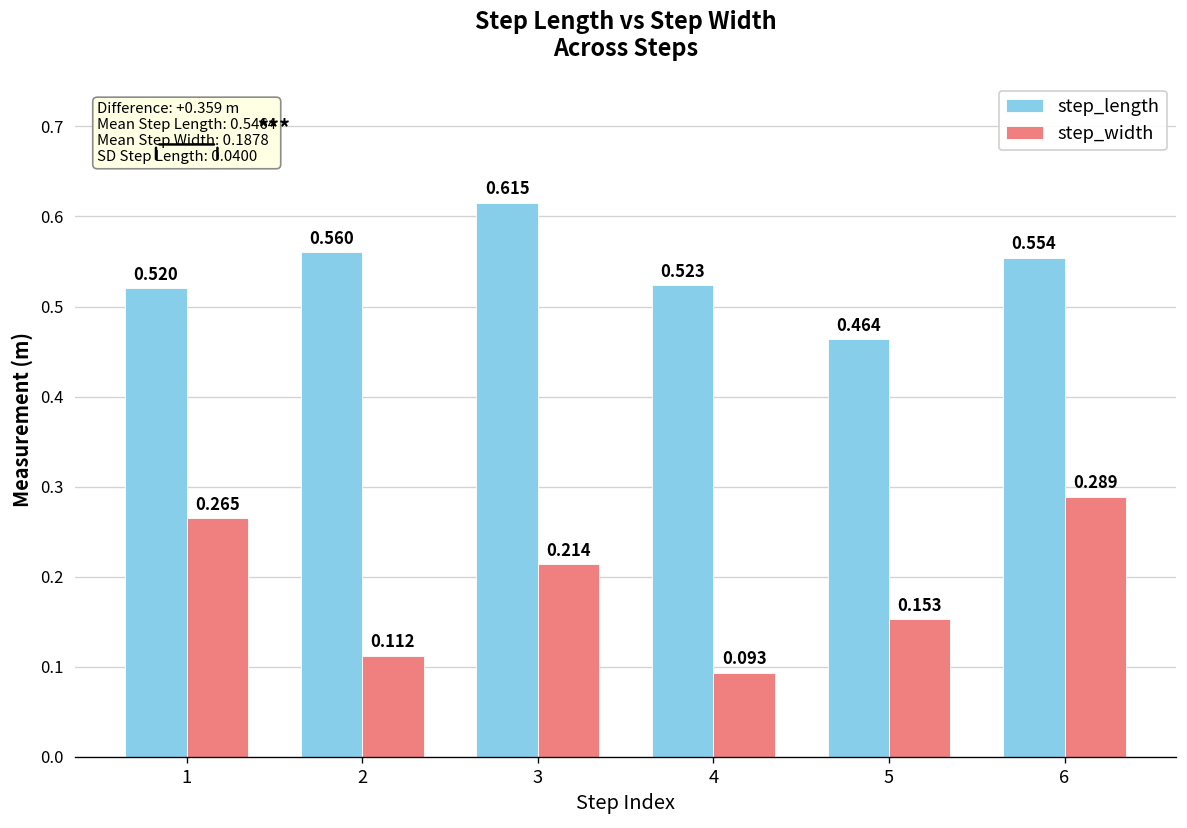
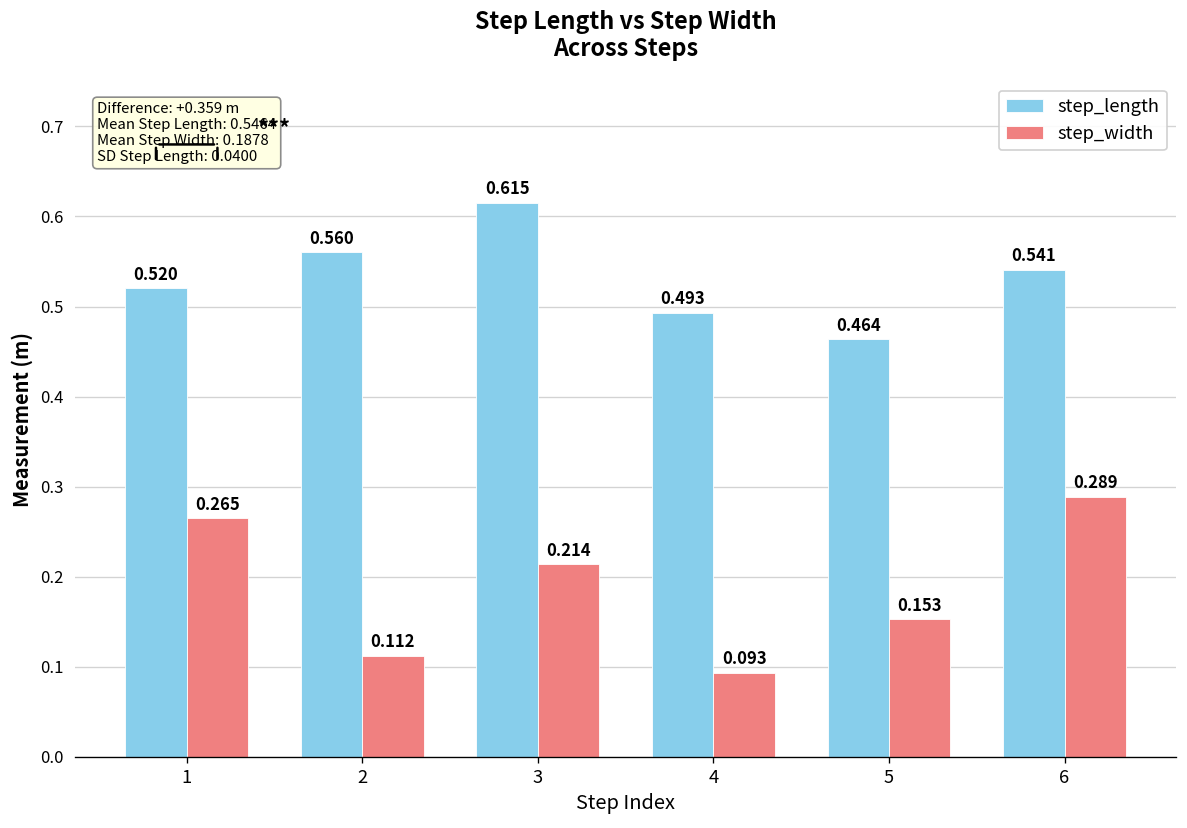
step_length, 4: 0.523 -> 0.493
step_length, 6: 0.554 -> 0.541
